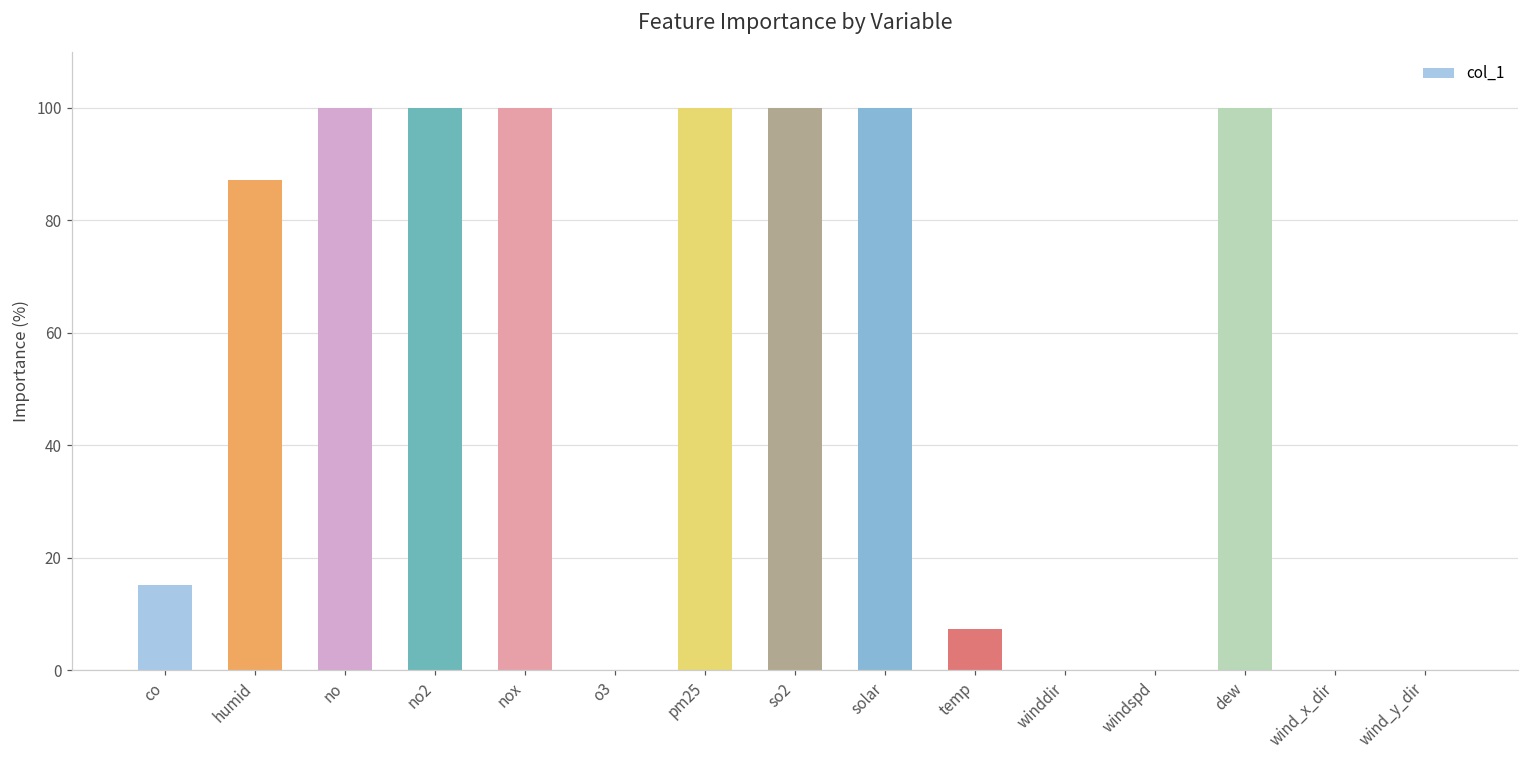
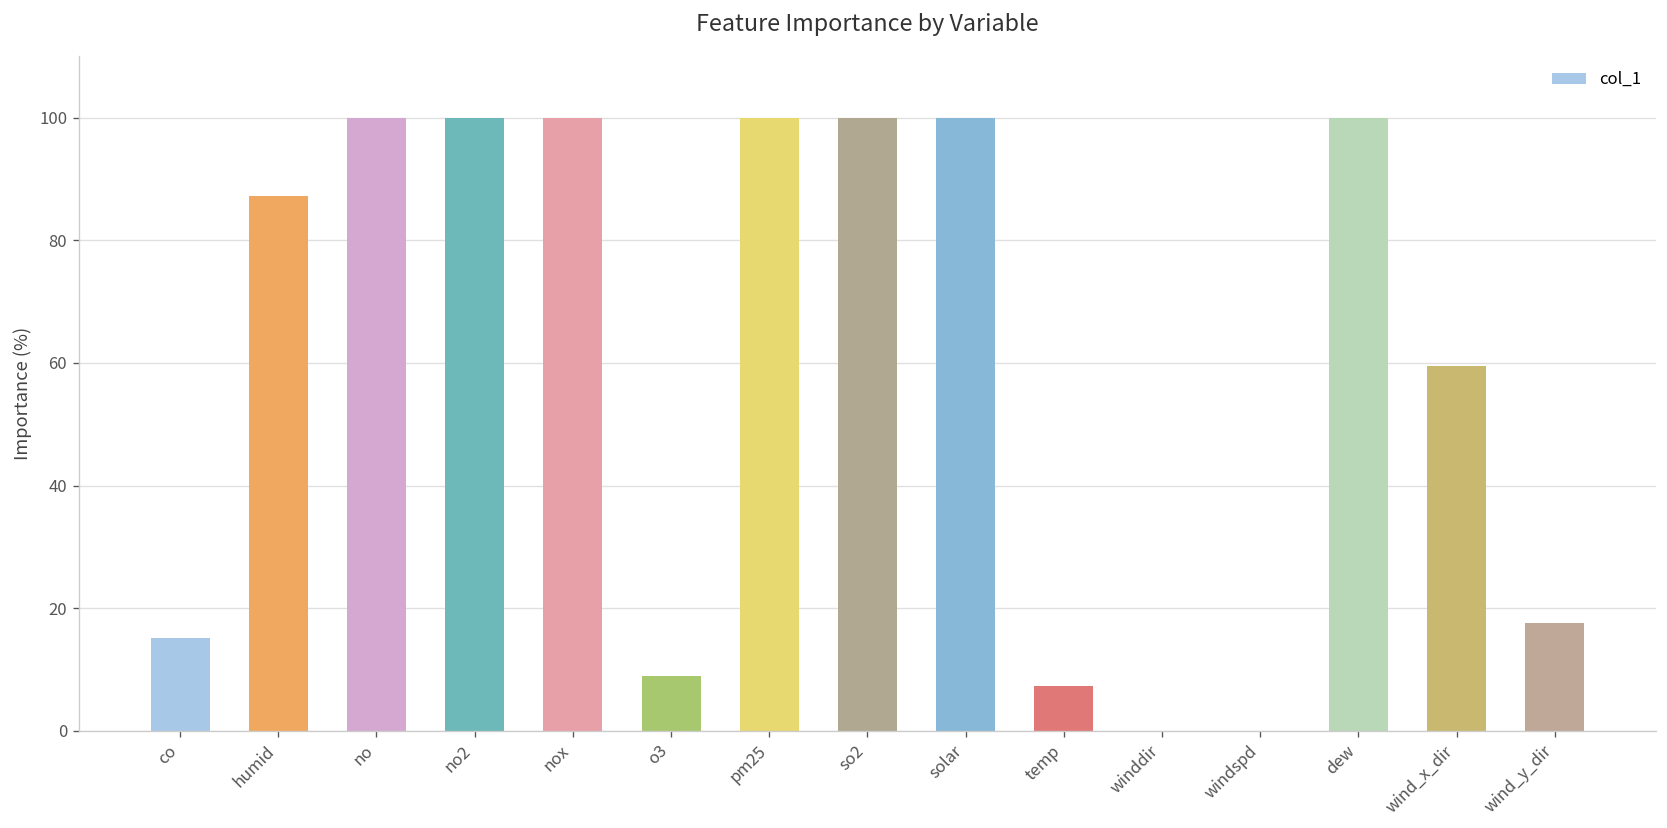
o3: 0 -> 9
wind_x_dir: 0 -> 60
wind_y_dir: 0 -> 18
